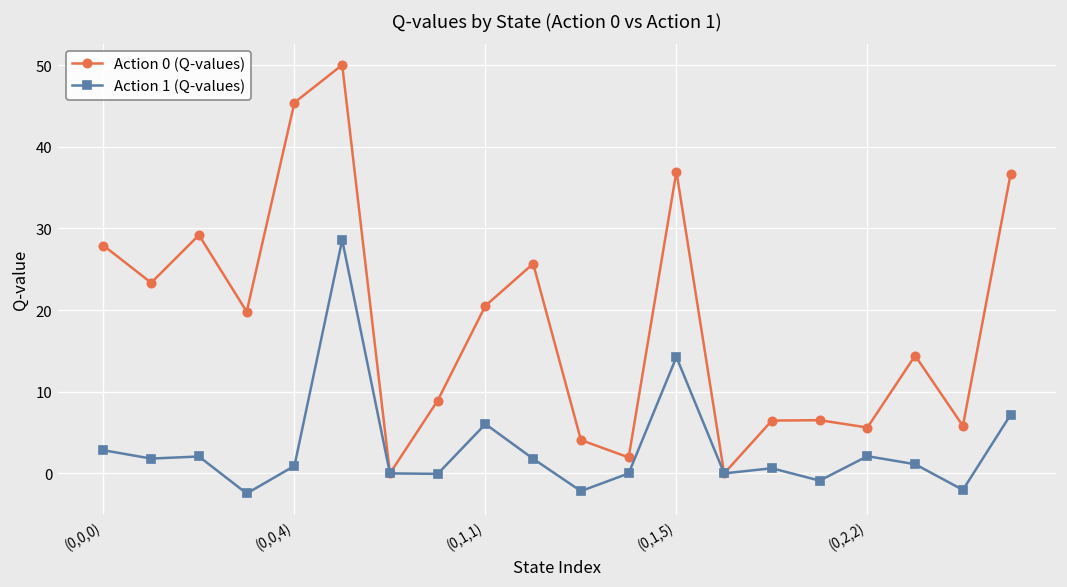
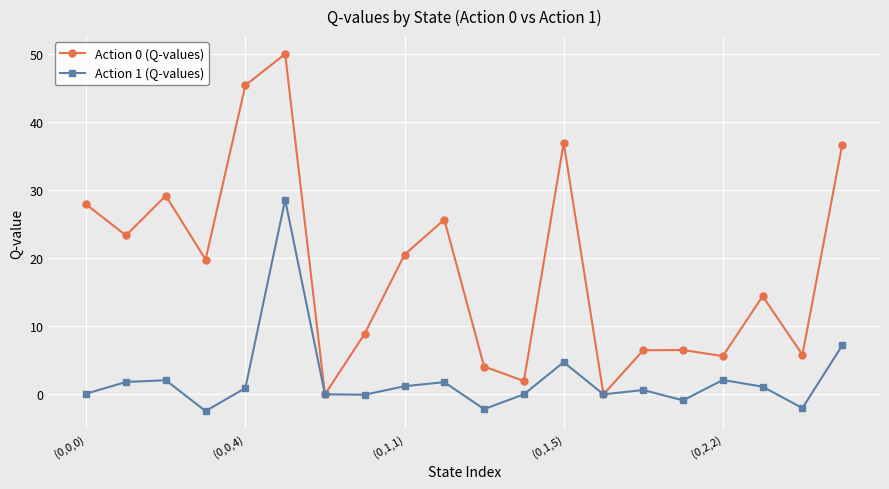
Action 1 (Q-values), (0,0,0): 3 -> 0
Action 1 (Q-values), (0,1,1): 6 -> 1
Action 1 (Q-values), (0,1,5): 14 -> 5
